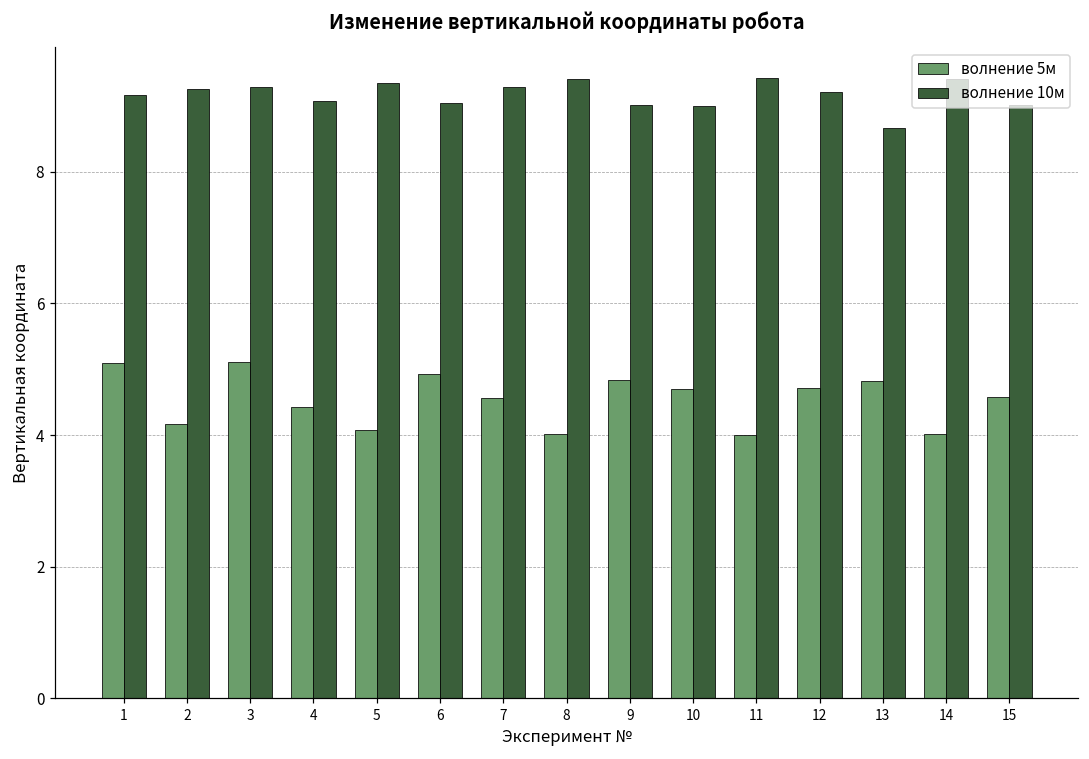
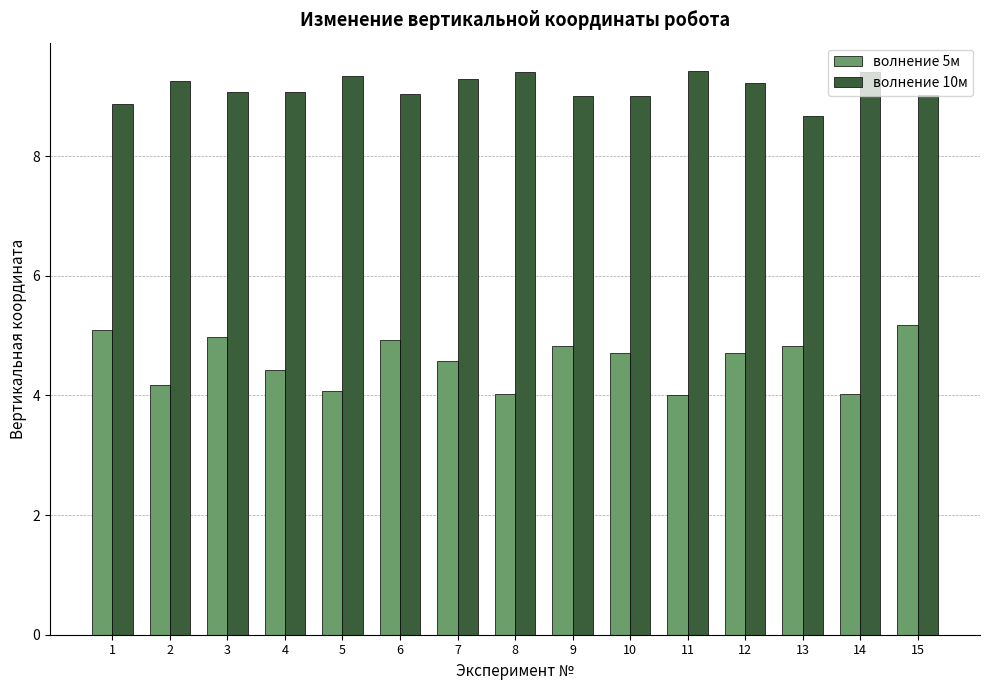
волнение 10м, 1: 9.2 -> 8.9
волнение 5м, 3: 5.1 -> 5.0
волнение 10м, 3: 9.3 -> 9.1
волнение 5м, 15: 4.6 -> 5.2
